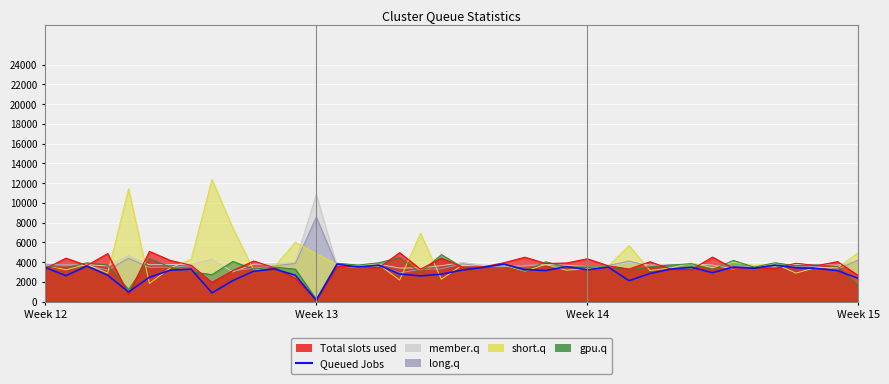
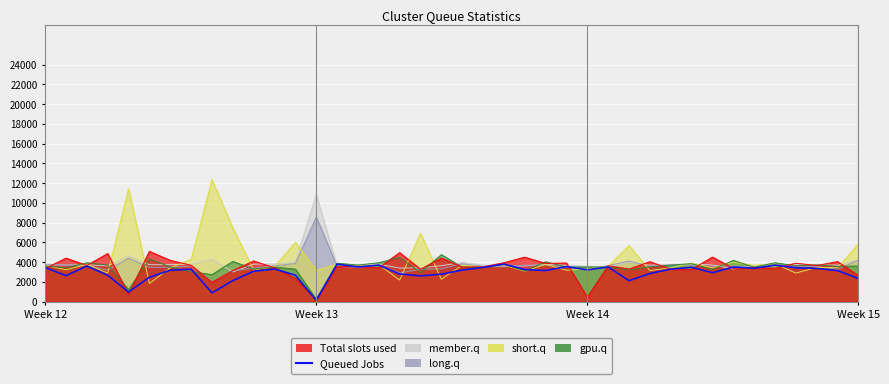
short.q, Week 13: 5000 -> 3000
Total slots used, Week 14: 4000 -> 0
short.q, Week 15: 5000 -> 6000
gpu.q, Week 15: 2000 -> 4000
